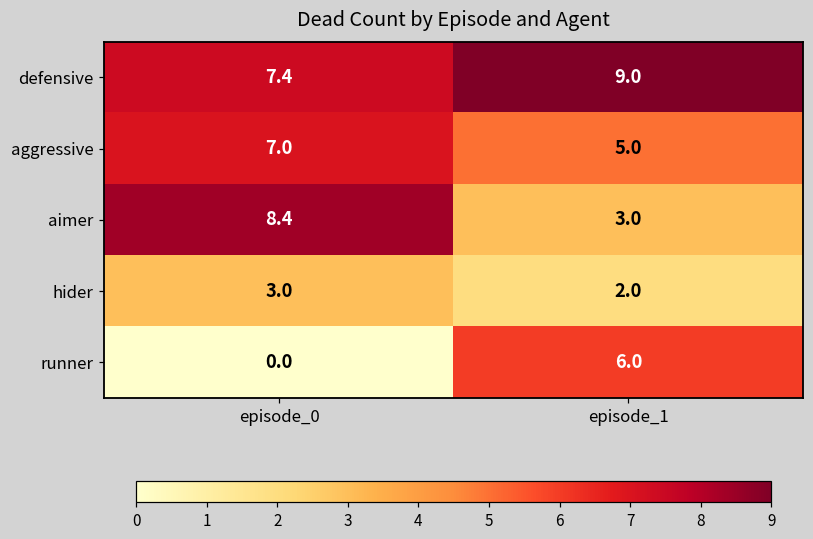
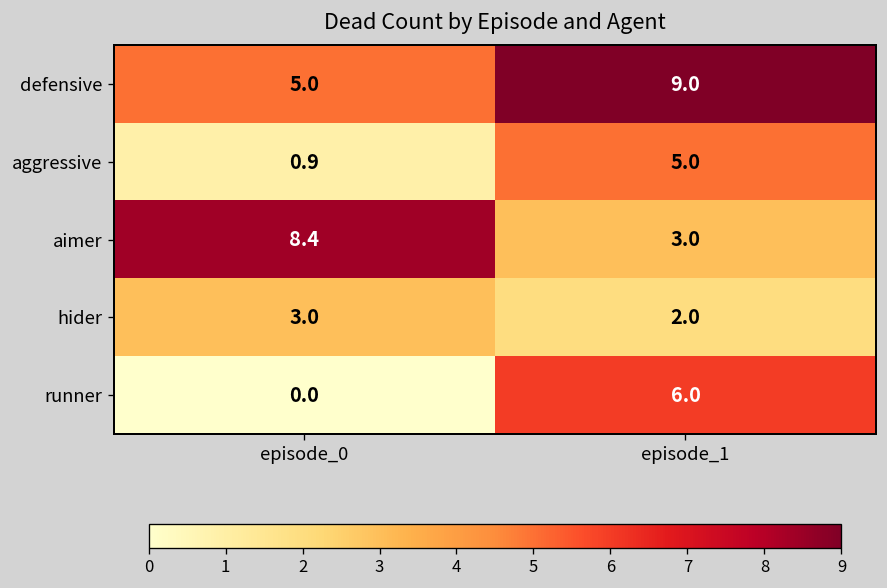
defensive, episode_0: 7.4 -> 5.0
aggressive, episode_0: 7.0 -> 0.9
